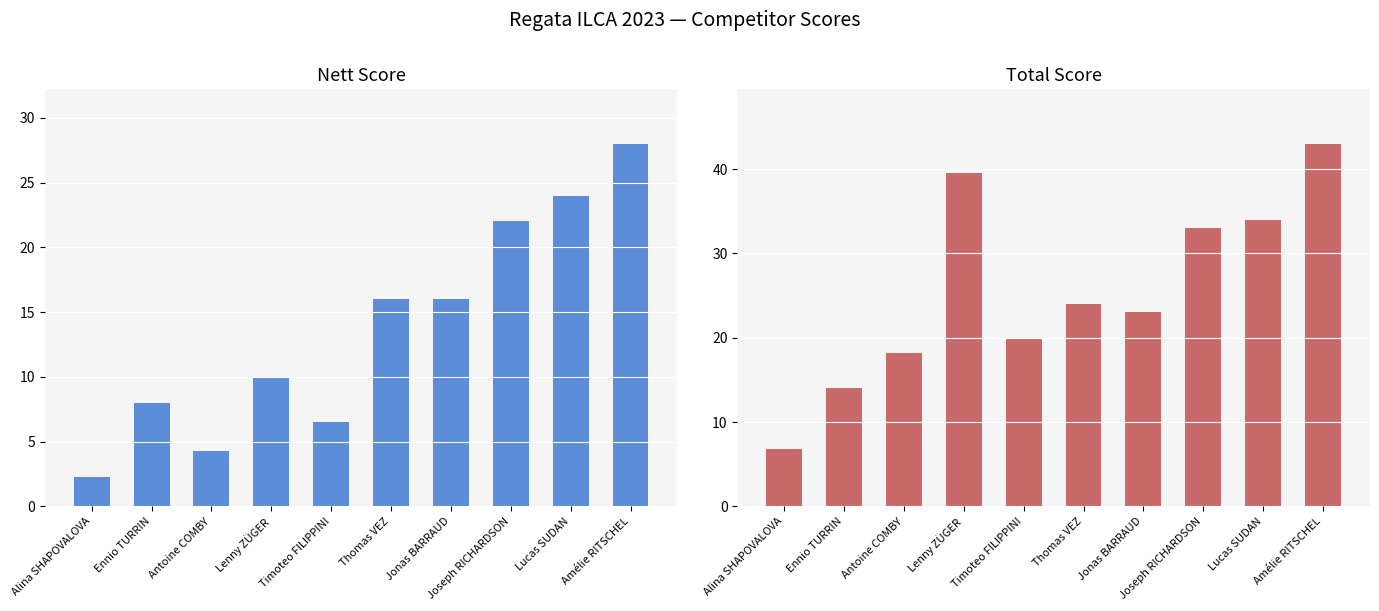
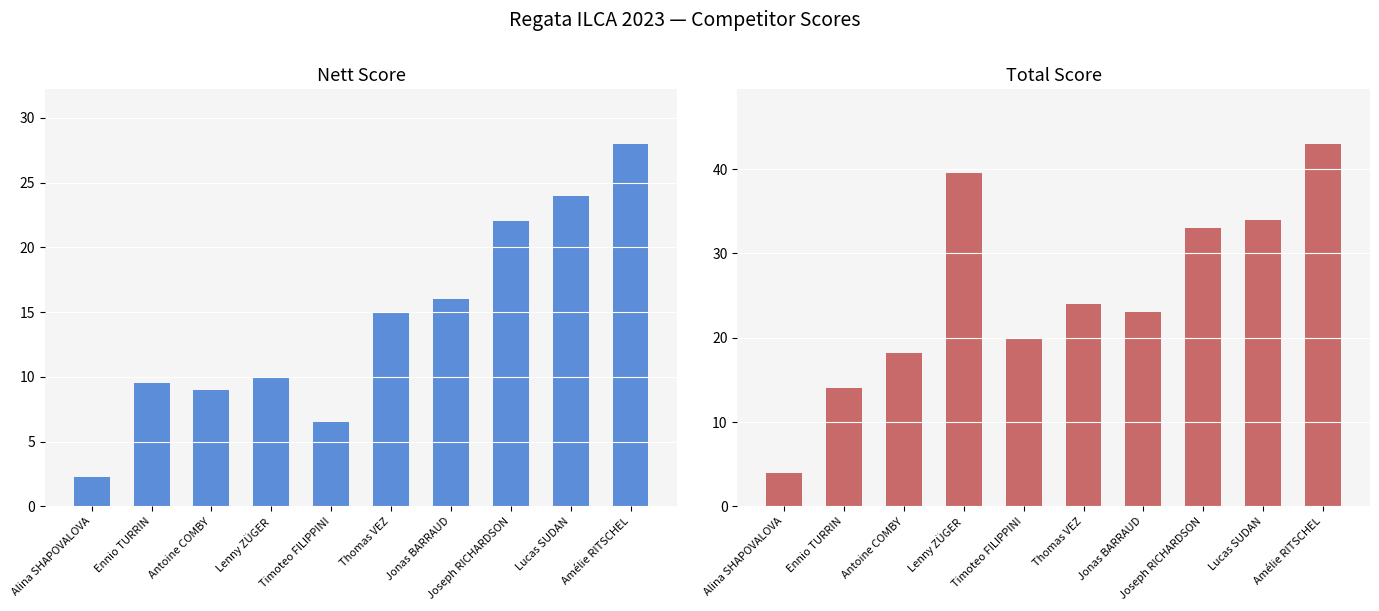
Nett Score, Ennio TURRIN: 8.0 -> 9.5
Nett Score, Antoine COMBY: 4.3 -> 9.0
Nett Score, Thomas VEZ: 16 -> 15
Total Score, Alina SHAPOVALOVA: 7 -> 4
